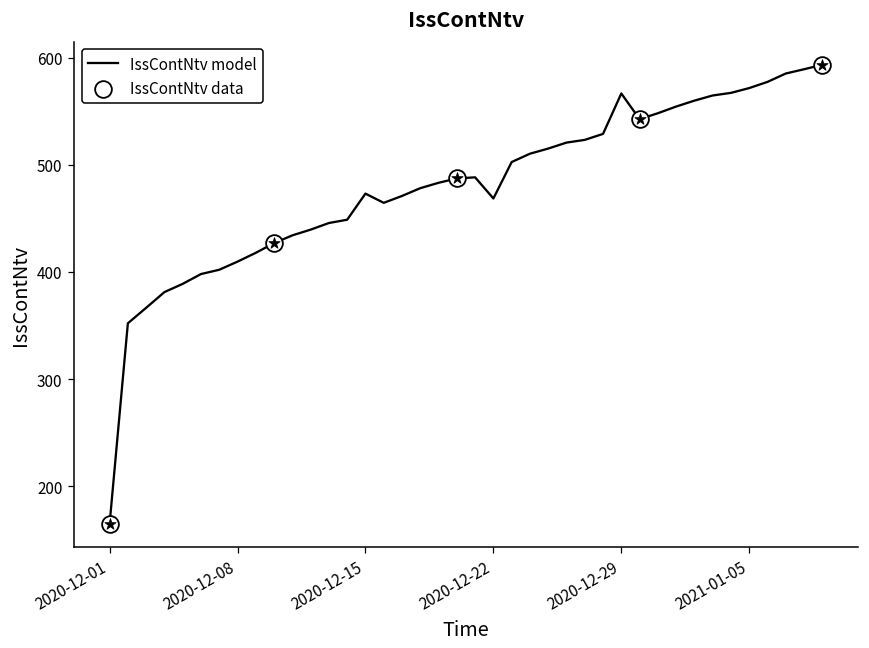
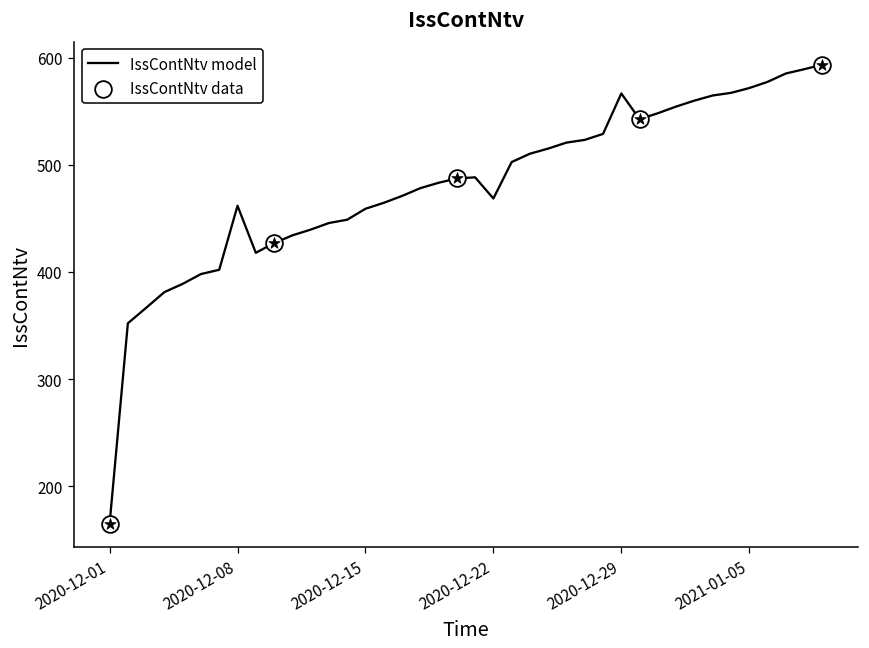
IssContNtv model, 2020-12-08: 410 -> 460
IssContNtv model, 2020-12-15: 470 -> 460
